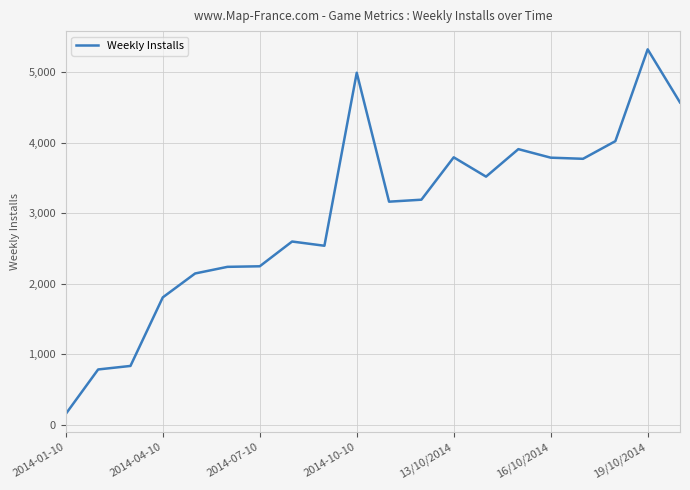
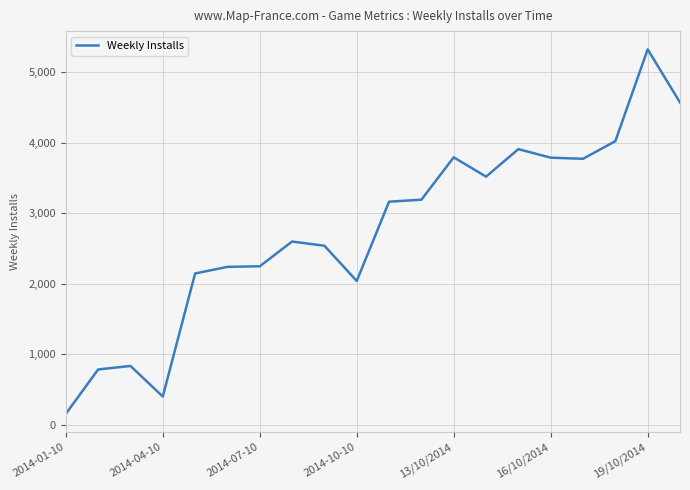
2014-04-10: 1,800 -> 400
2014-10-10: 5,000 -> 2,000
